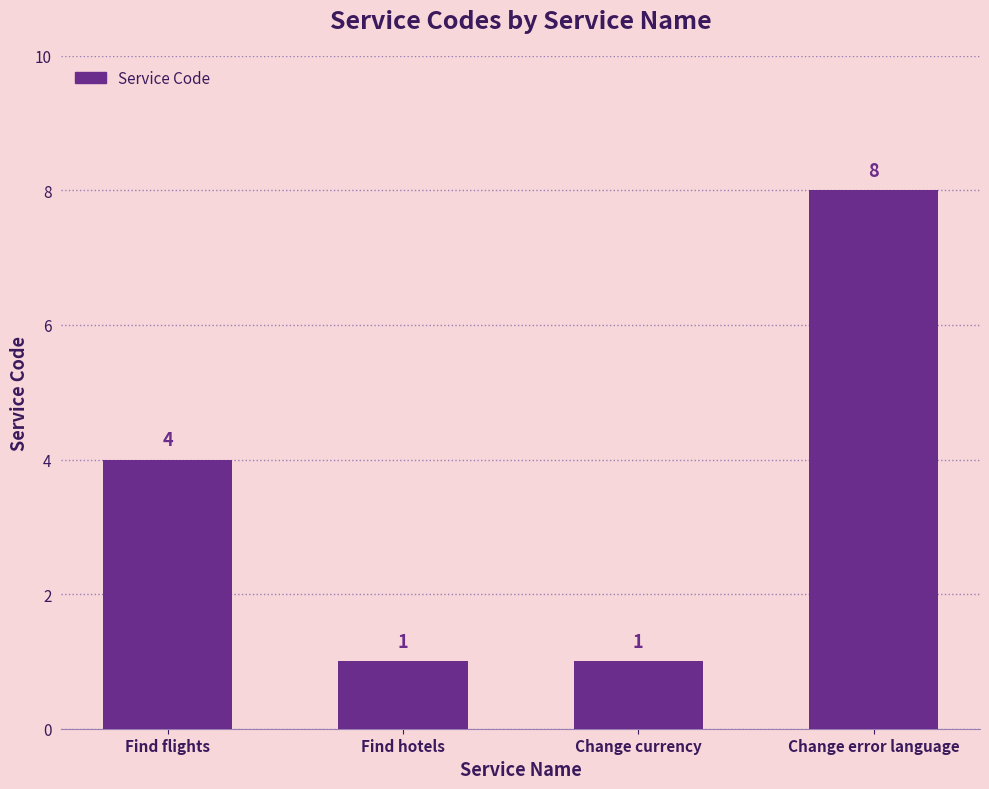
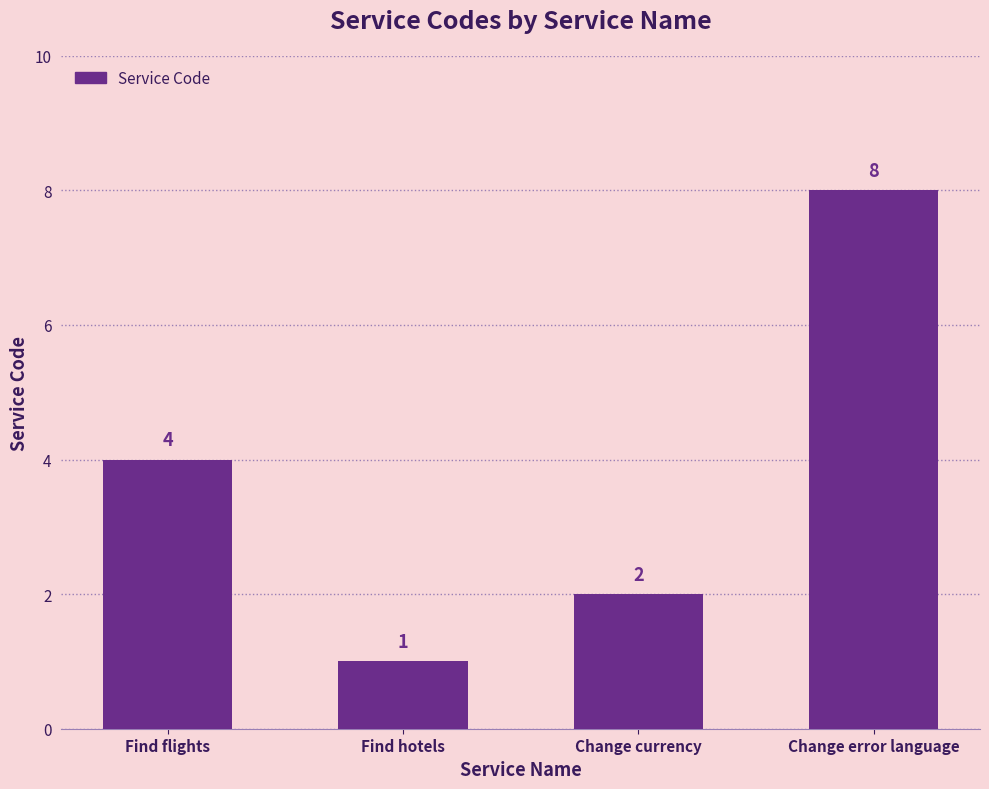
Change currency: 1 -> 2
